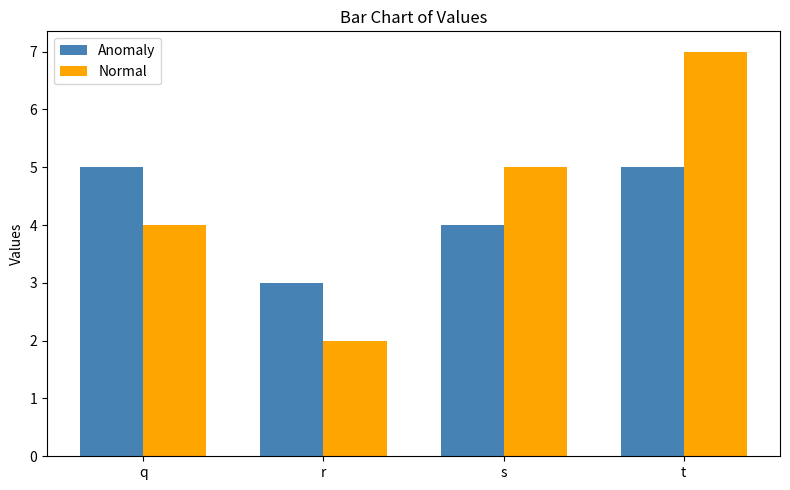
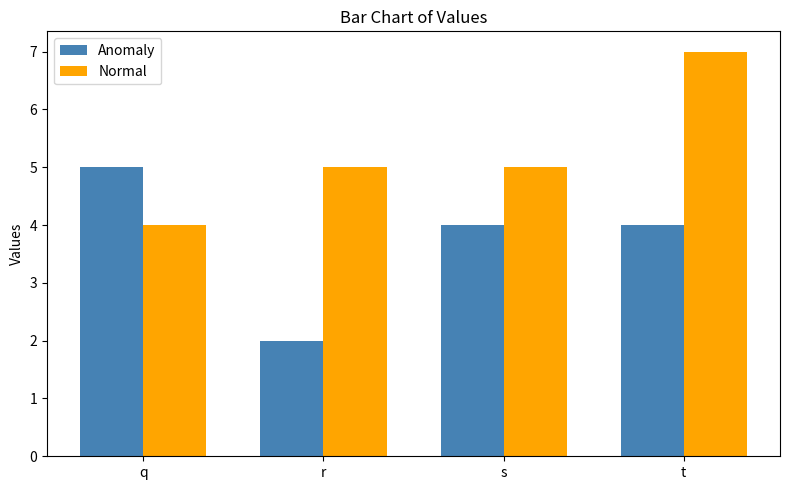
Anomaly, r: 3 -> 2
Normal, r: 2 -> 5
Anomaly, t: 5 -> 4
